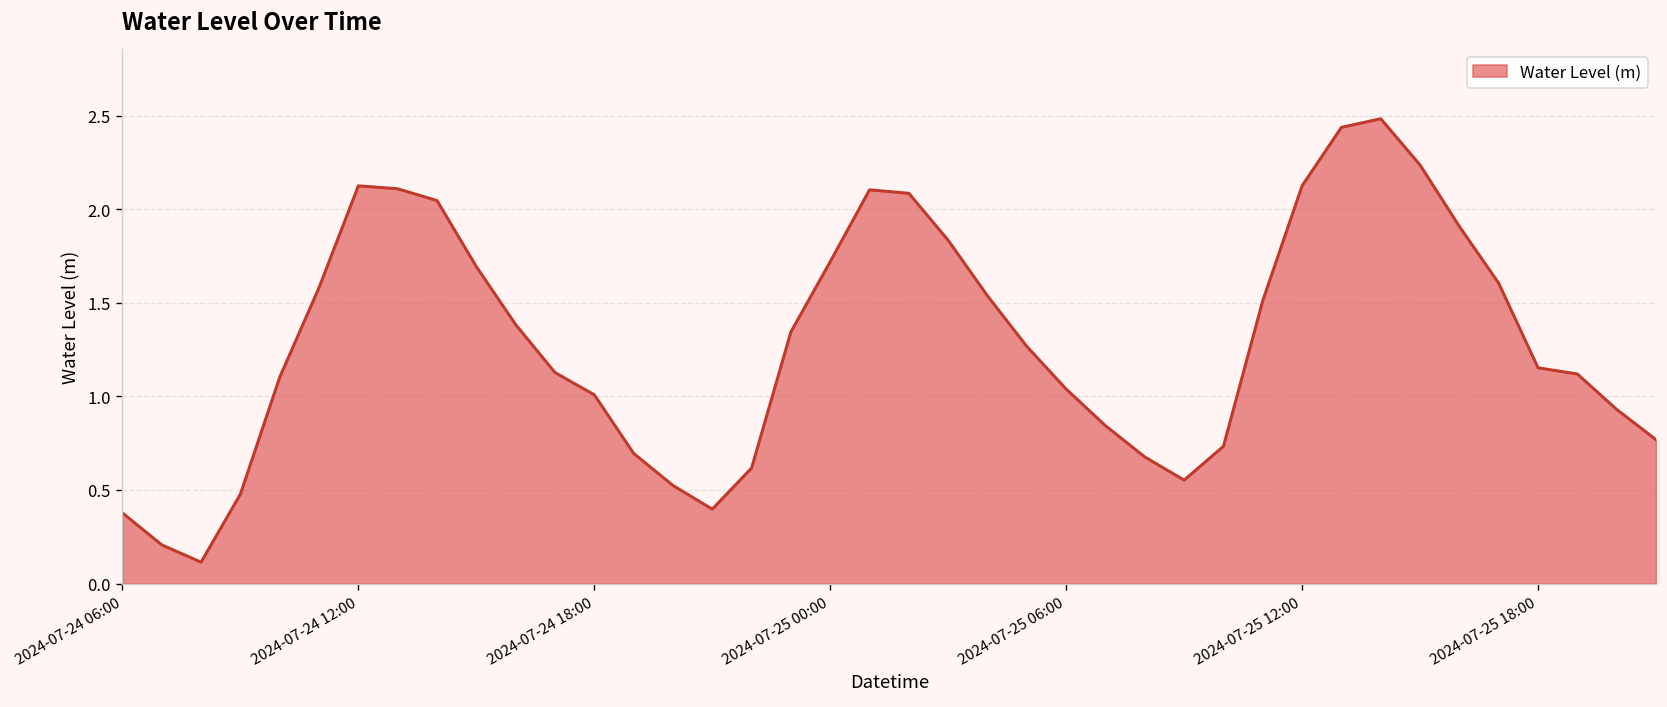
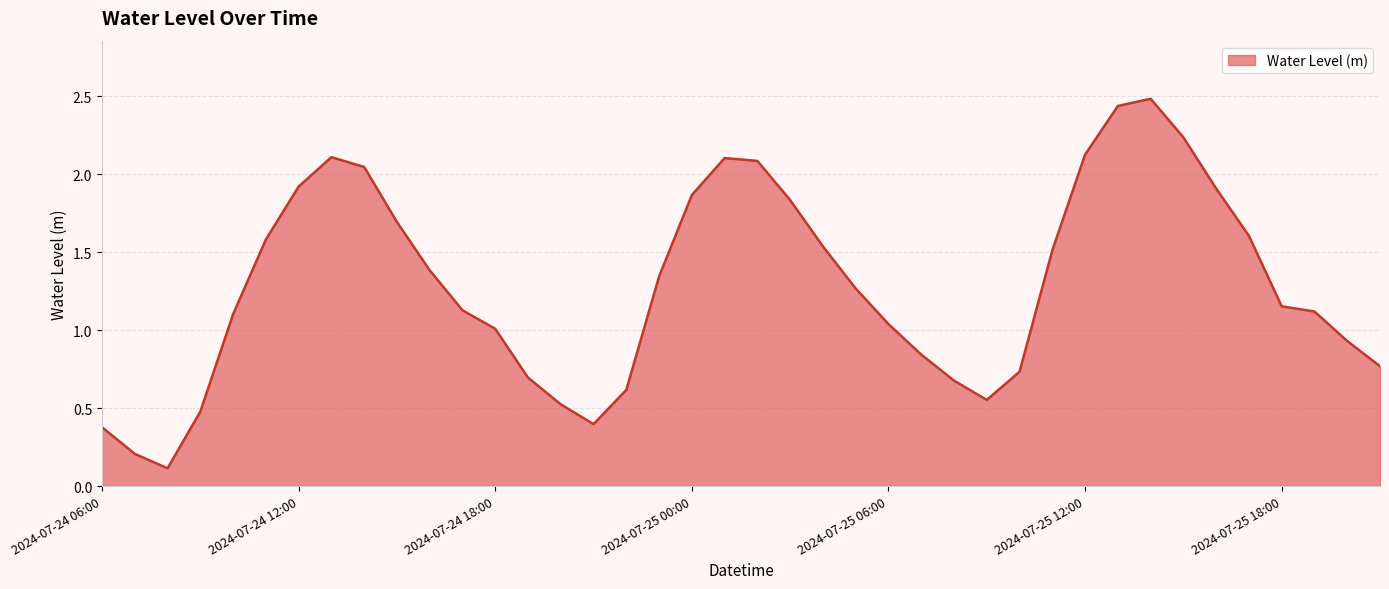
2024-07-24 12:00: 2.13 -> 1.92
2024-07-25 00:00: 1.72 -> 1.87
